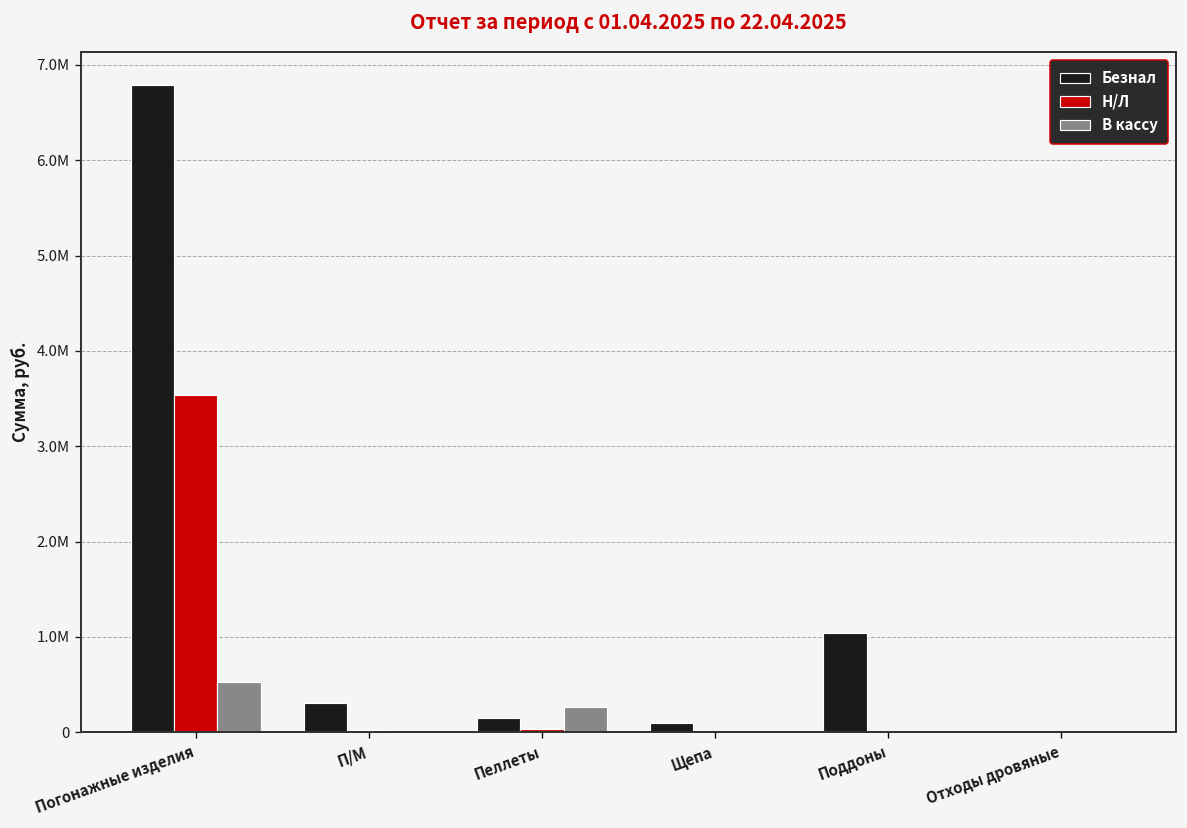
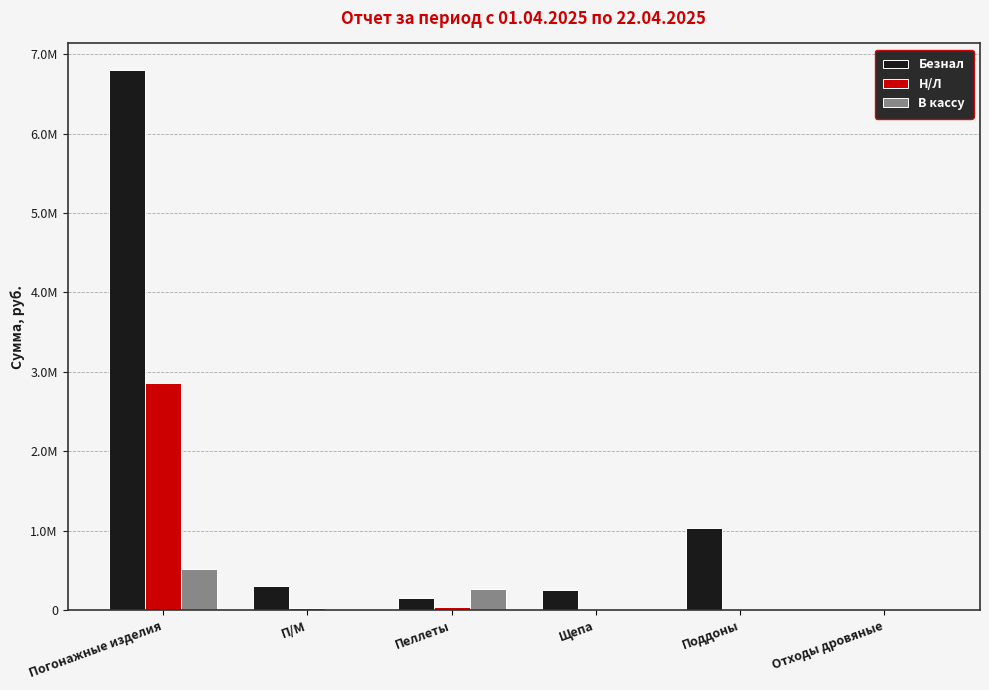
Н/Л, Погонажные изделия: 3500000 -> 2900000
Безнал, Щепа: 100000 -> 300000
